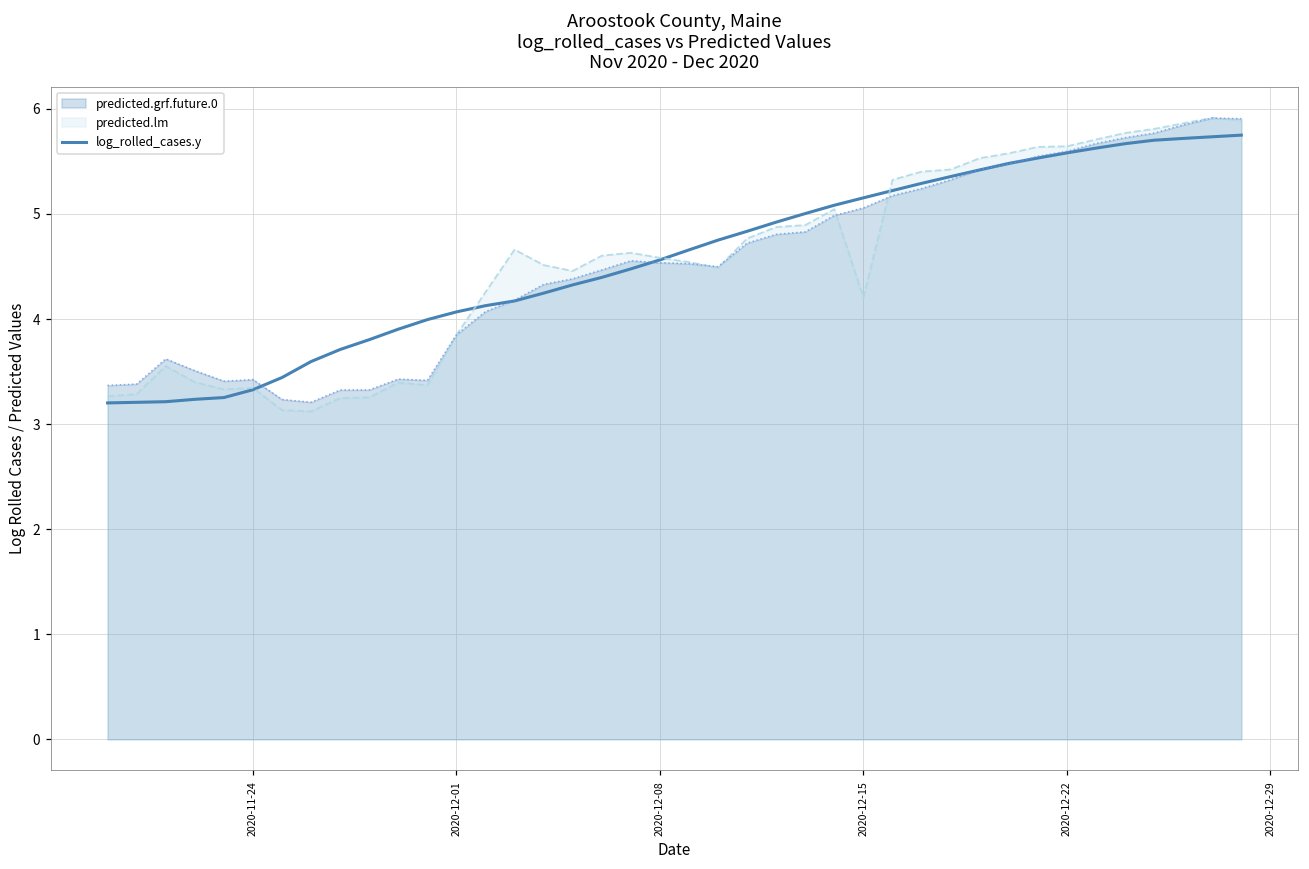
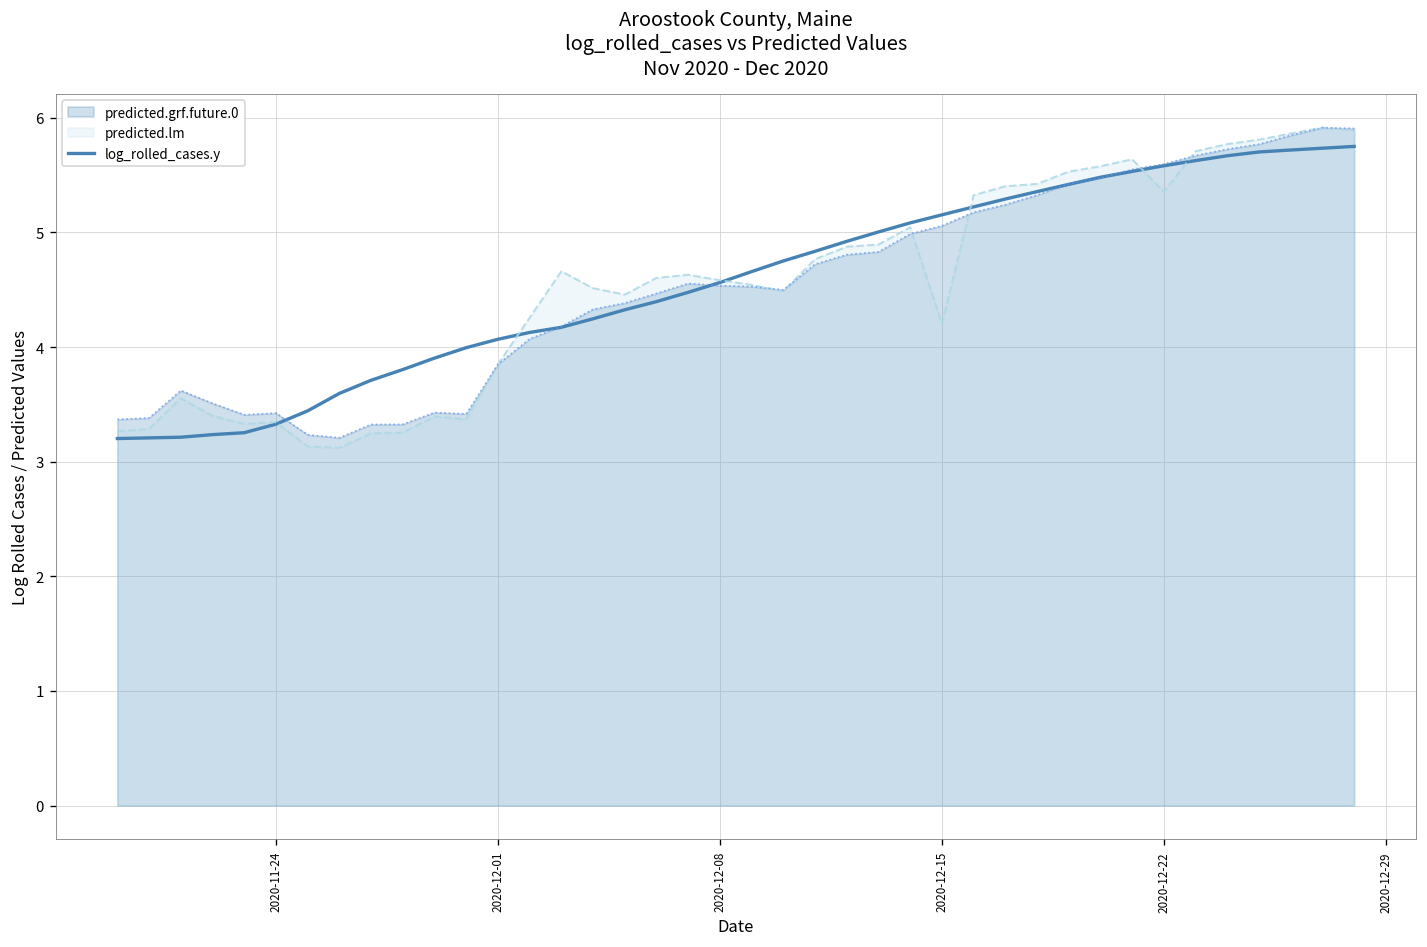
predicted.lm, 2020-12-22: 5.6 -> 5.4
